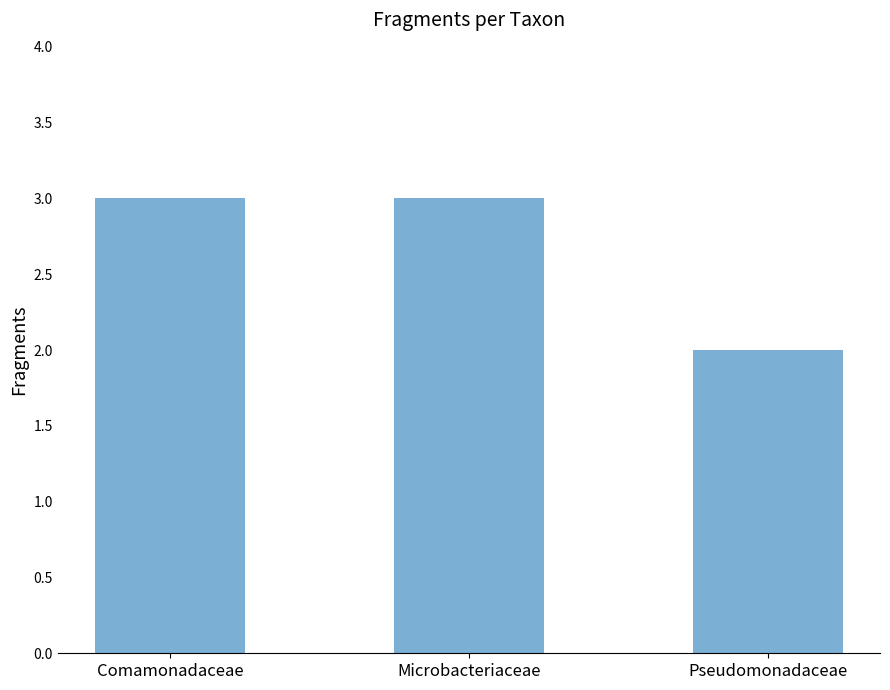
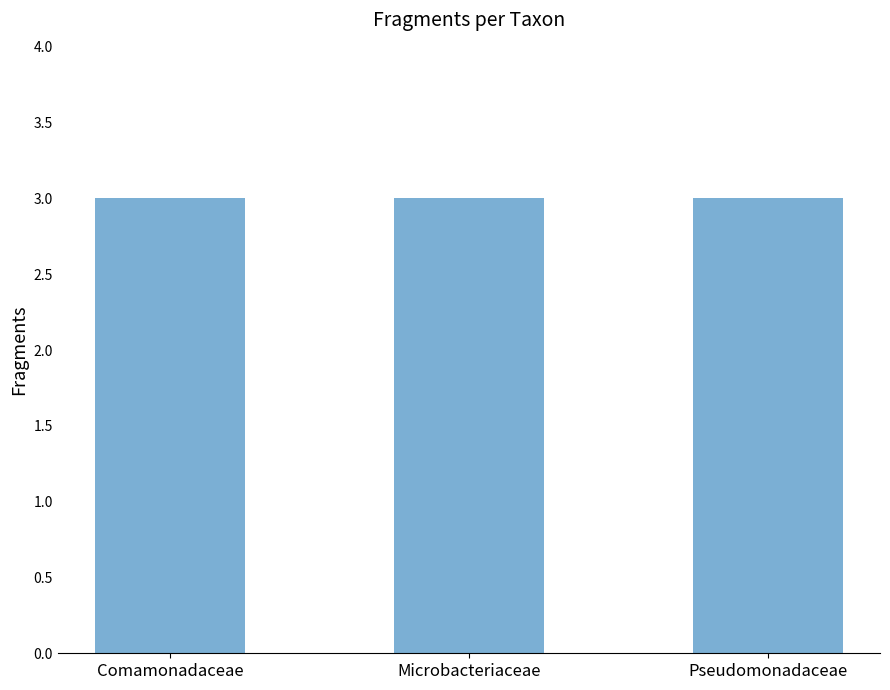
Pseudomonadaceae: 2 -> 3
